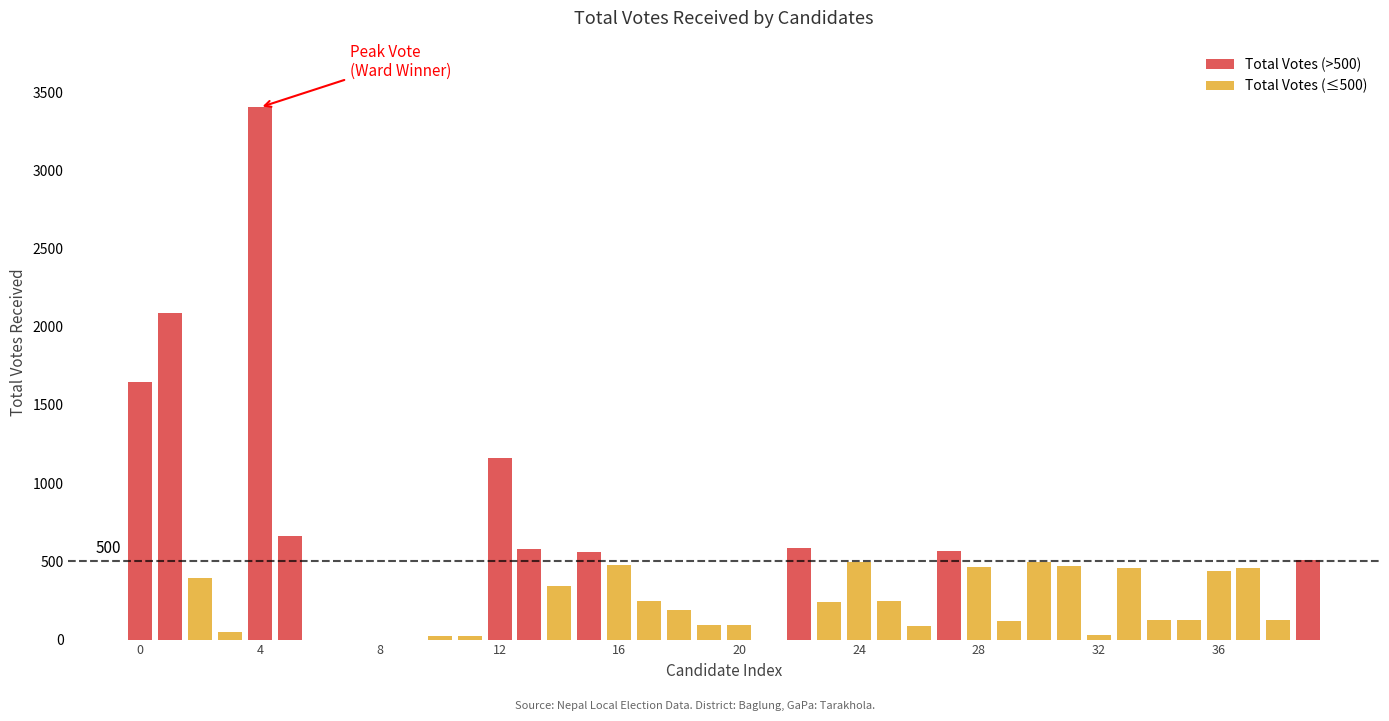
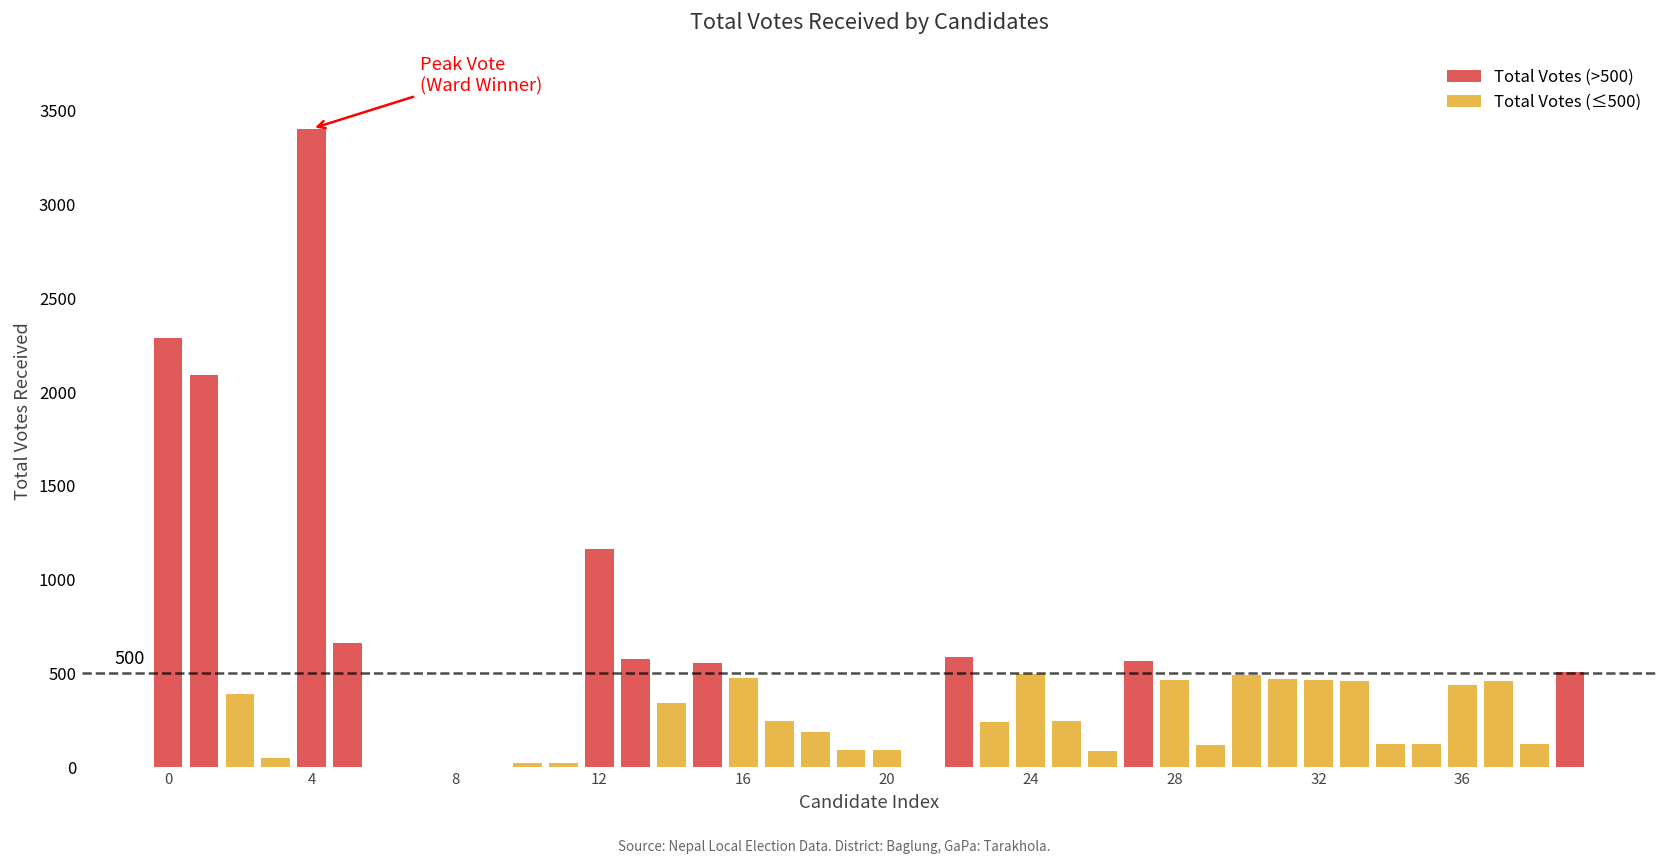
0: 1650 -> 2290
32: 30 -> 460
